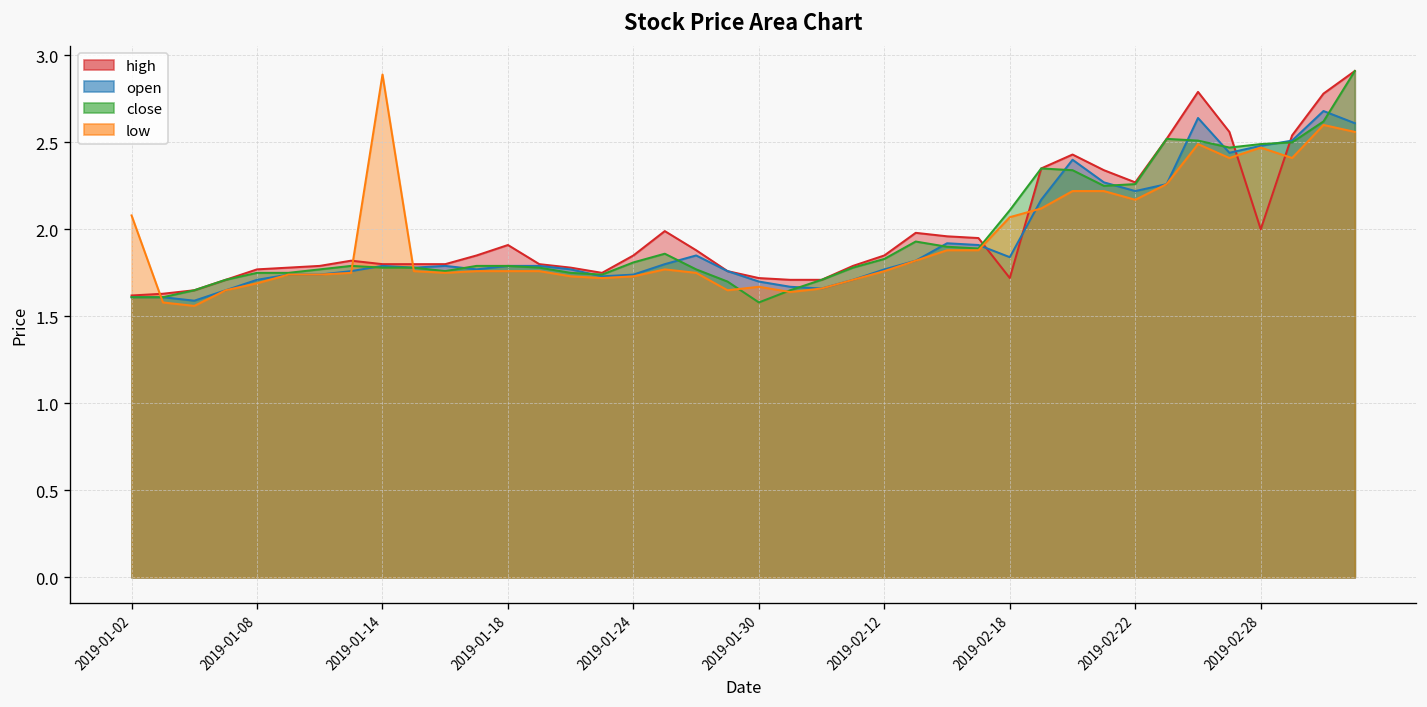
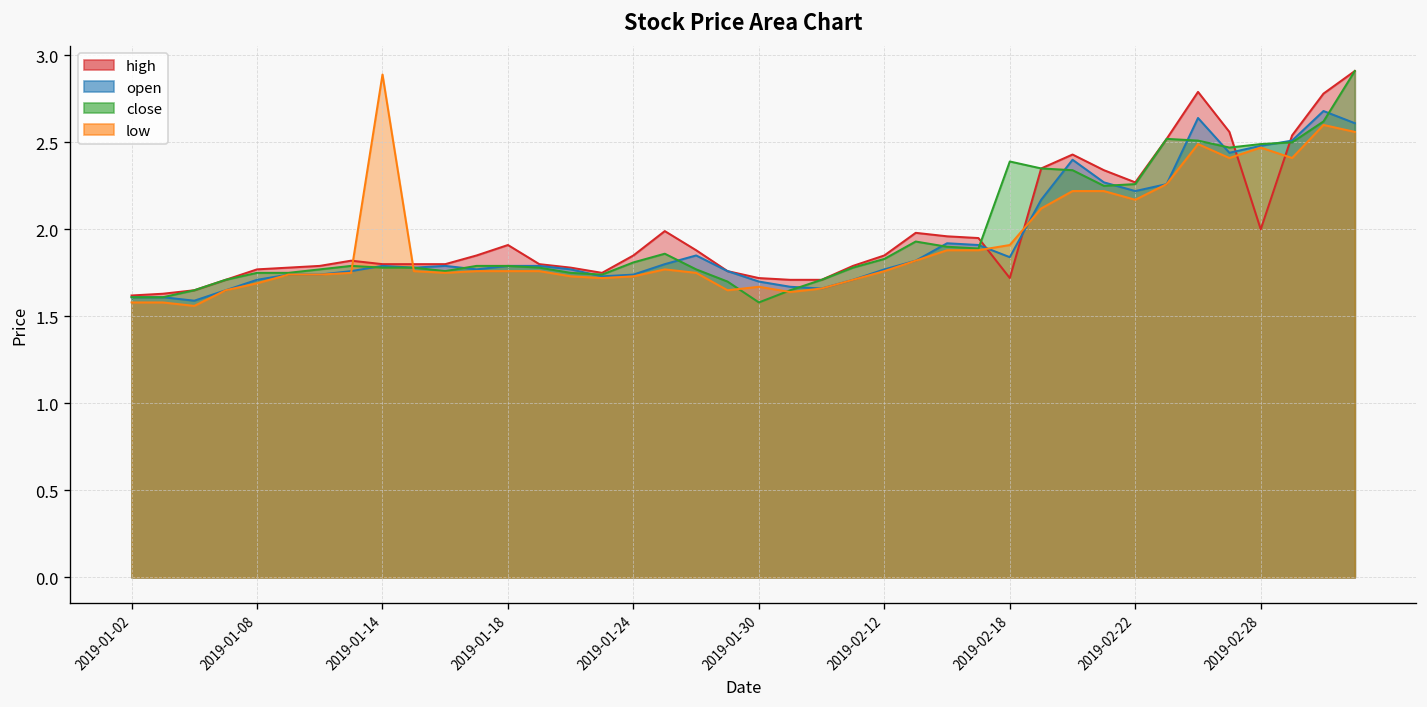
low, 2019-01-02: 2.08 -> 1.58
close, 2019-02-18: 2.11 -> 2.39
low, 2019-02-18: 2.07 -> 1.91
